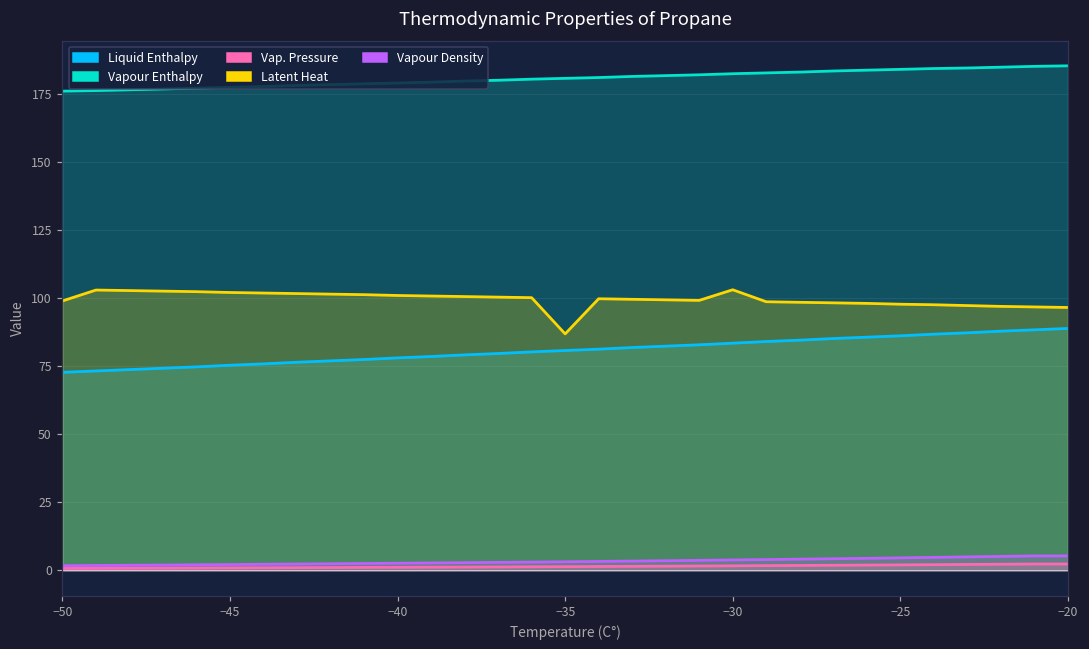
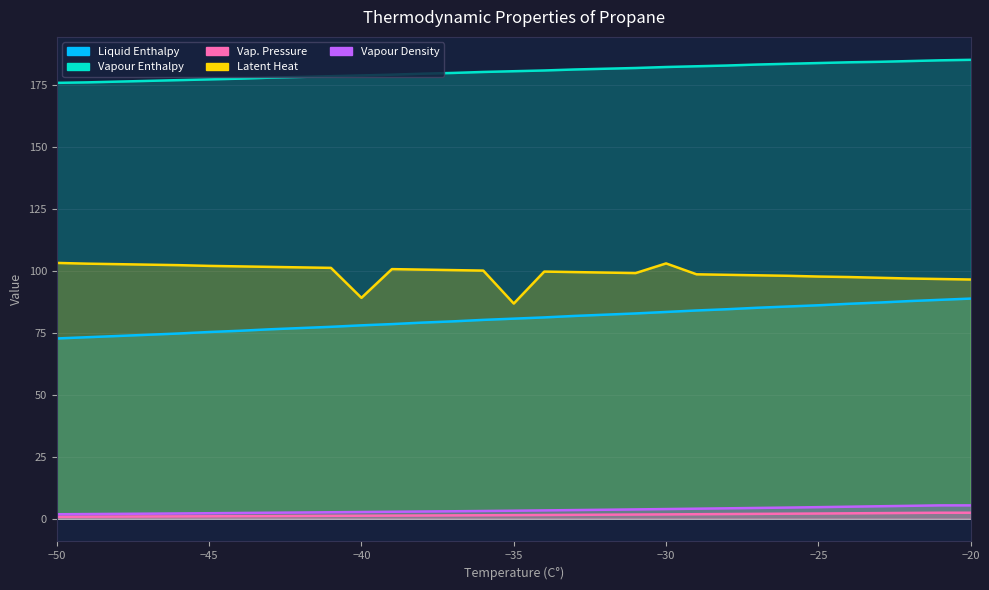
Latent Heat, −50: 99 -> 103
Latent Heat, −40: 101 -> 89
